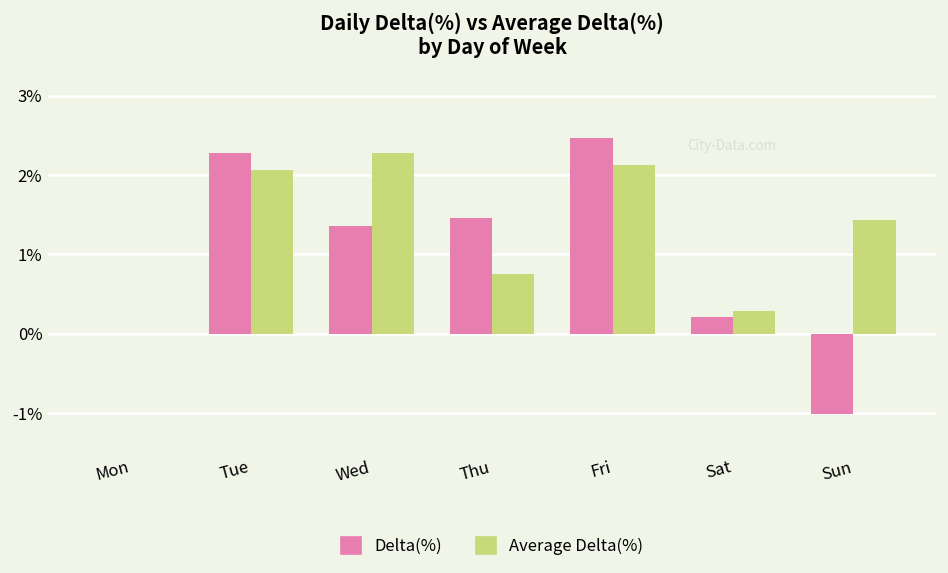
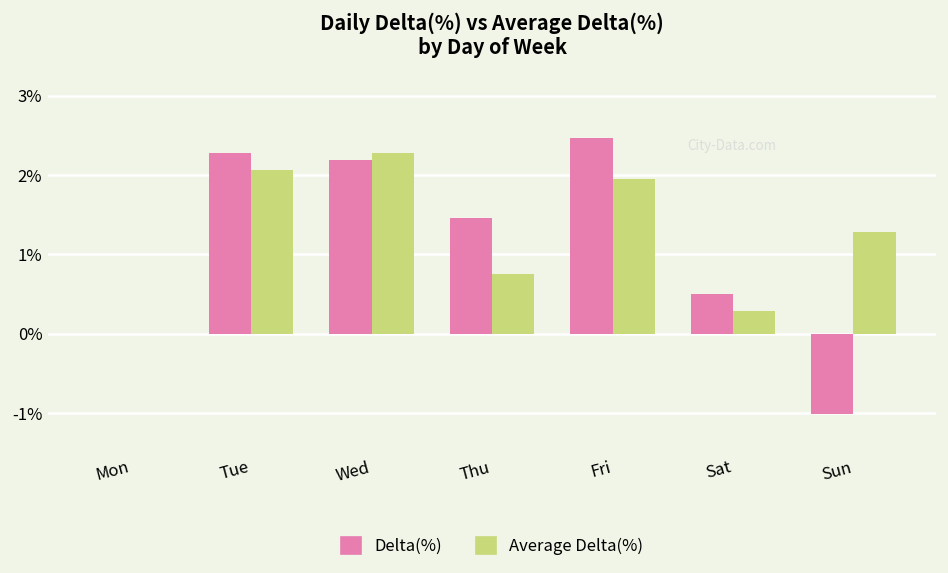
Delta(%), Wed: 1.4% -> 2.2%
Average Delta(%), Fri: 2.1% -> 2.0%
Delta(%), Sat: 0.2% -> 0.5%
Average Delta(%), Sun: 1.4% -> 1.3%
